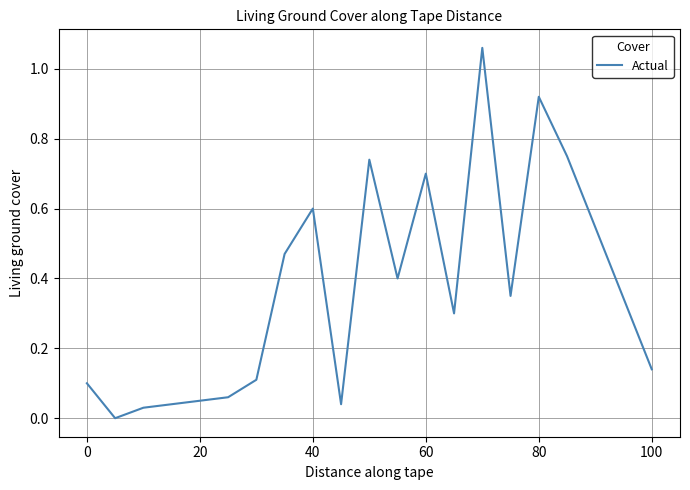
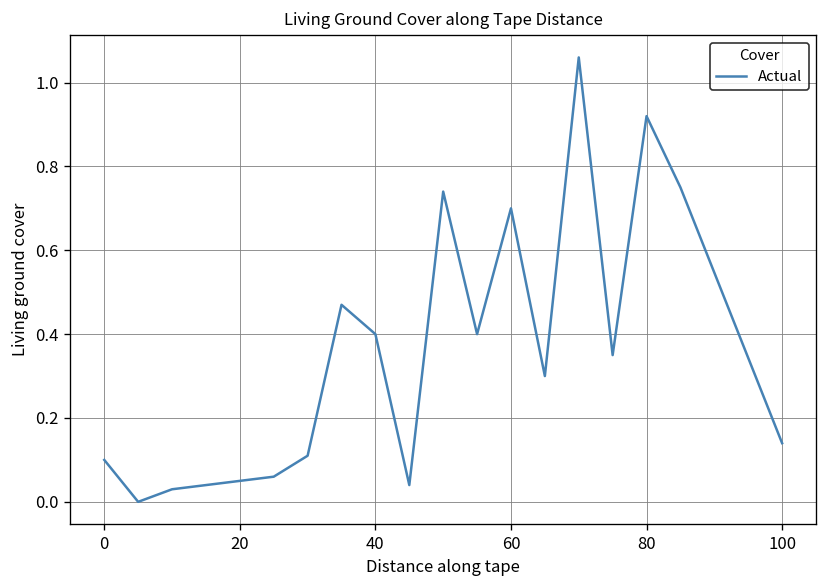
40: 0.6 -> 0.4
